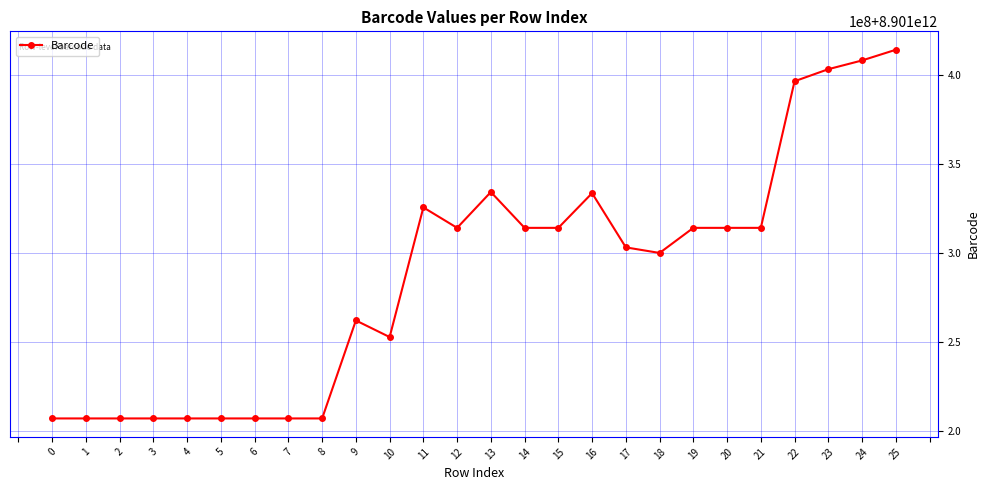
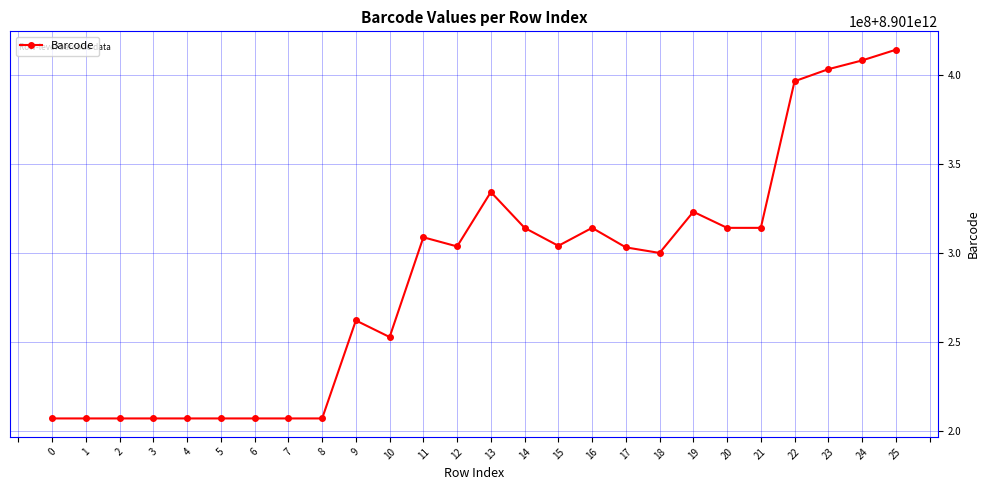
11: 8901325000000 -> 8901309000000
12: 8901314000000 -> 8901304000000
15: 8901314000000 -> 8901304000000
16: 8901333000000 -> 8901314000000
19: 8901314000000 -> 8901323000000
